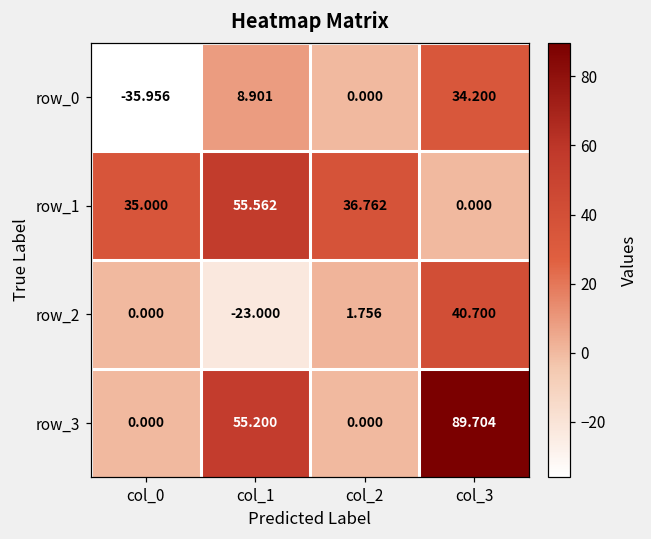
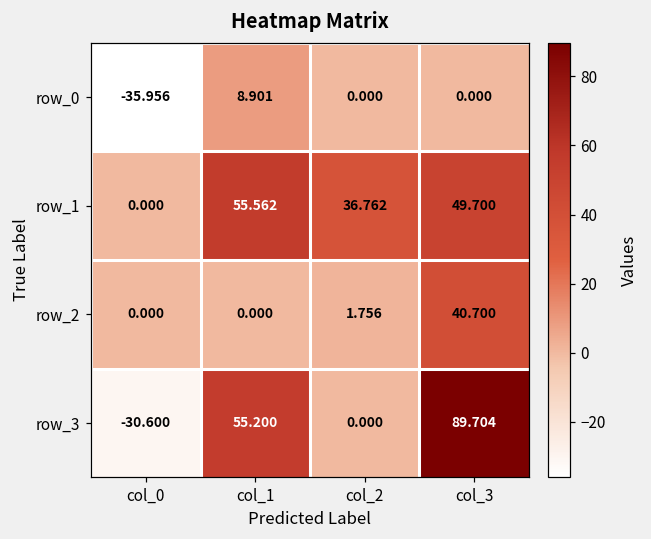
row_0, col_3: 34.200 -> 0.000
row_1, col_0: 35.000 -> 0.000
row_1, col_3: 0.000 -> 49.700
row_2, col_1: -23.000 -> 0.000
row_3, col_0: 0.000 -> -30.600
